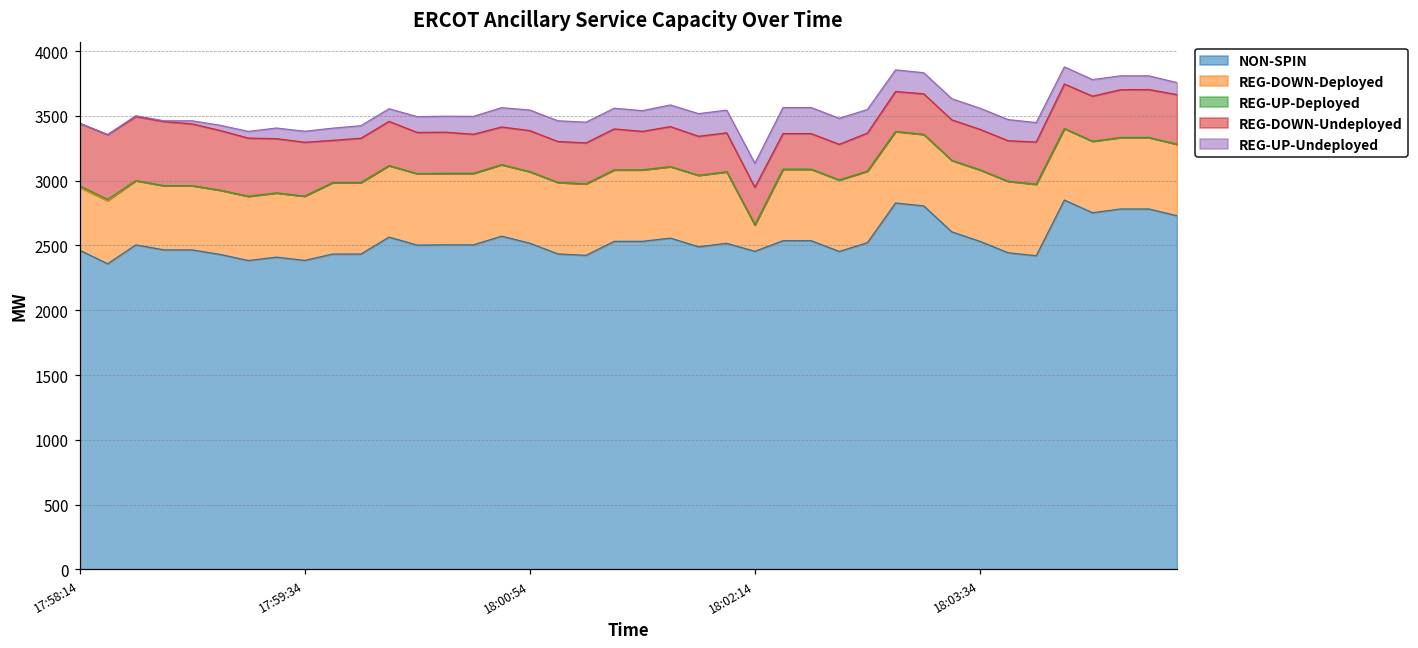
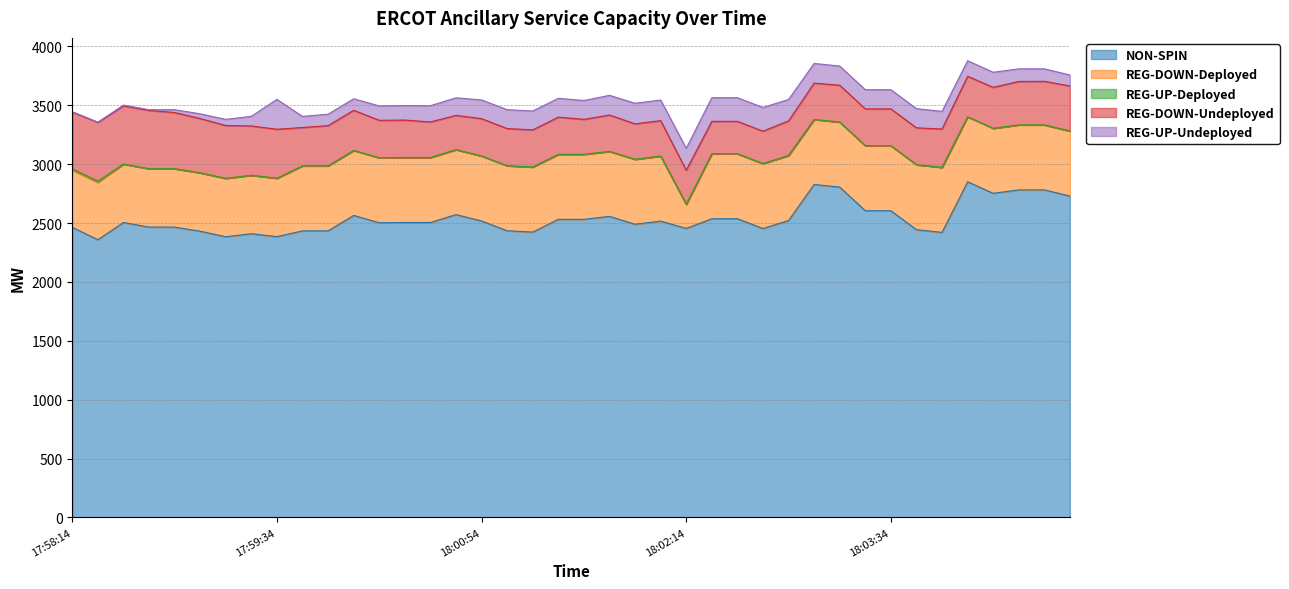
REG-UP-Undeployed, 17:59:34: 90 -> 250
NON-SPIN, 18:03:34: 2530 -> 2610
